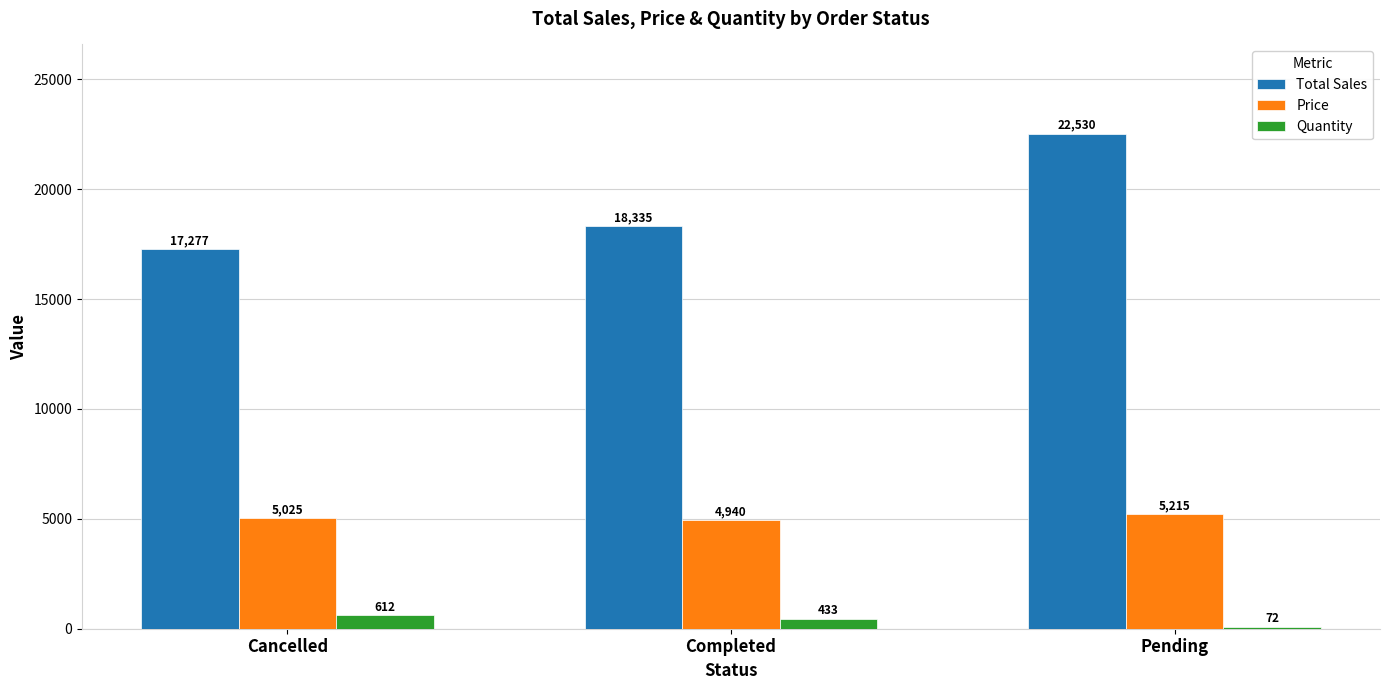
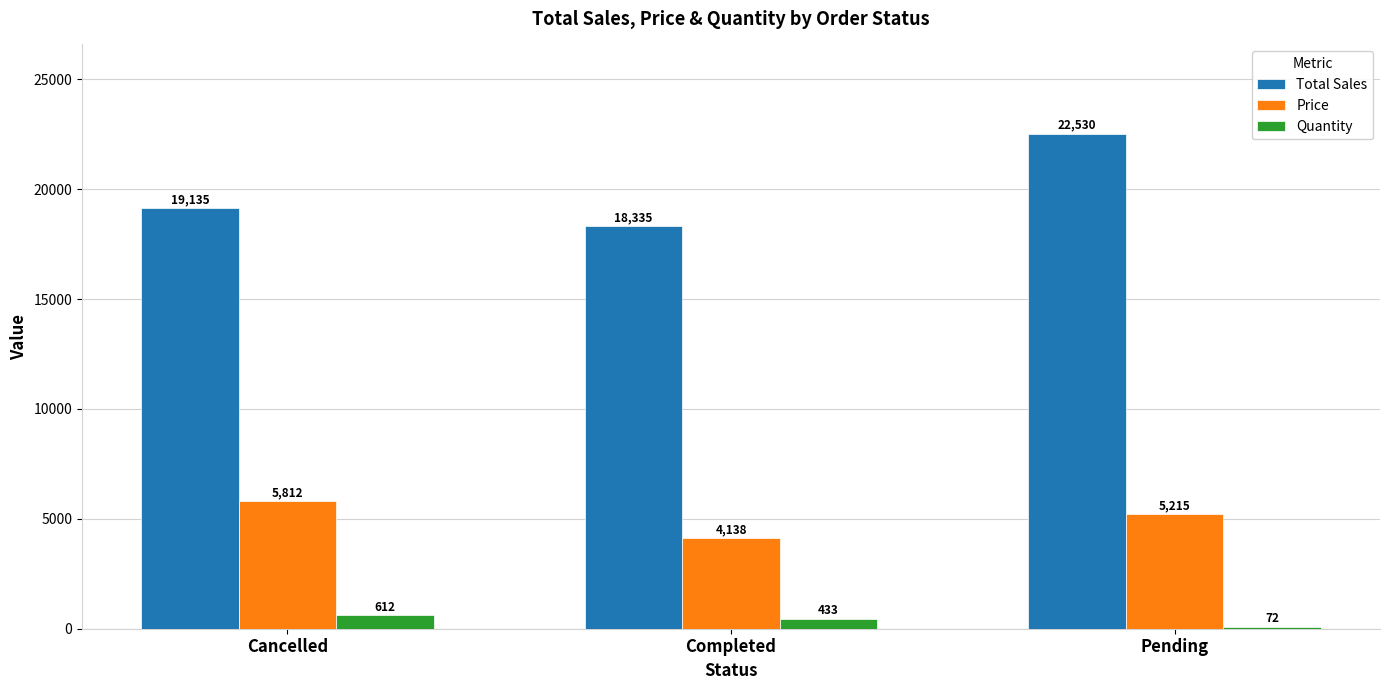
Total Sales, Cancelled: 17,277 -> 19,135
Price, Cancelled: 5,025 -> 5,812
Price, Completed: 4,940 -> 4,138
